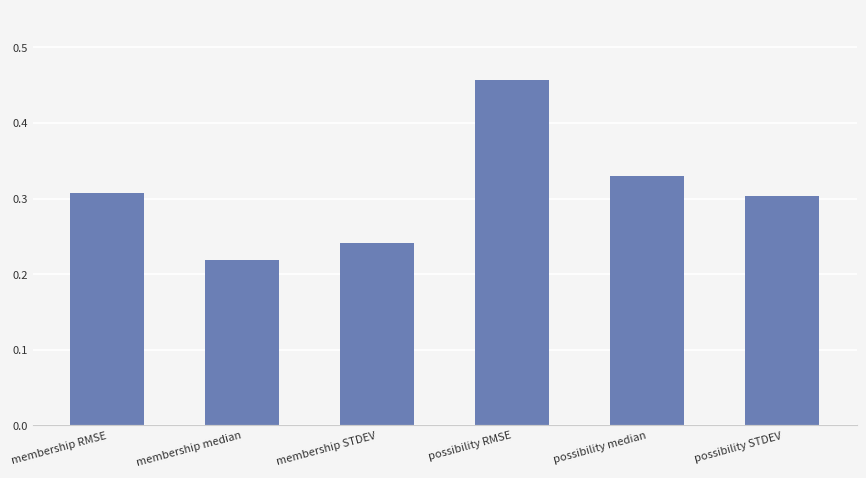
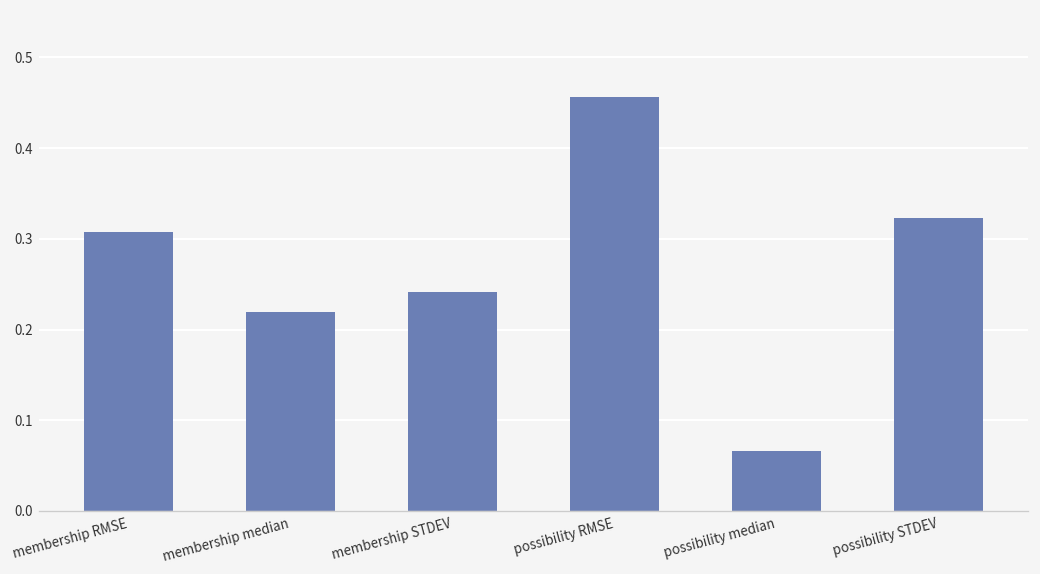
possibility median: 0.33 -> 0.07
possibility STDEV: 0.30 -> 0.32
